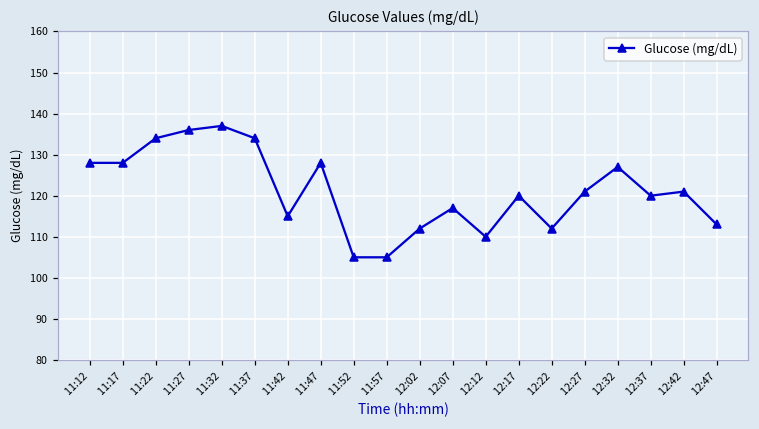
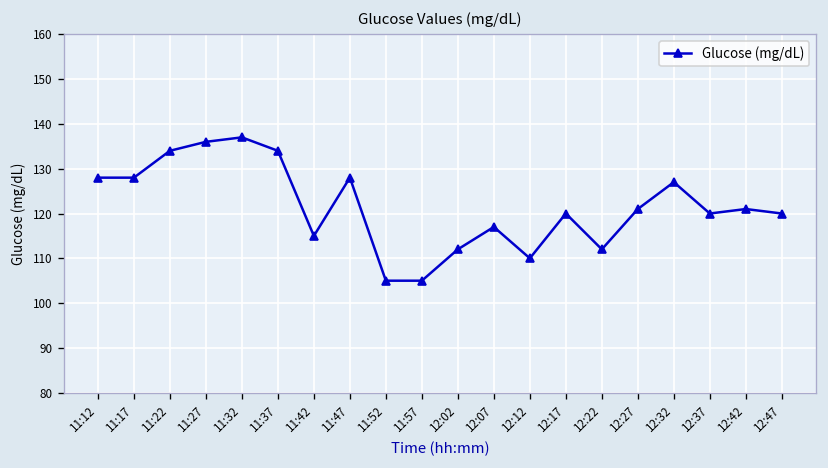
12:47: 113 -> 120
